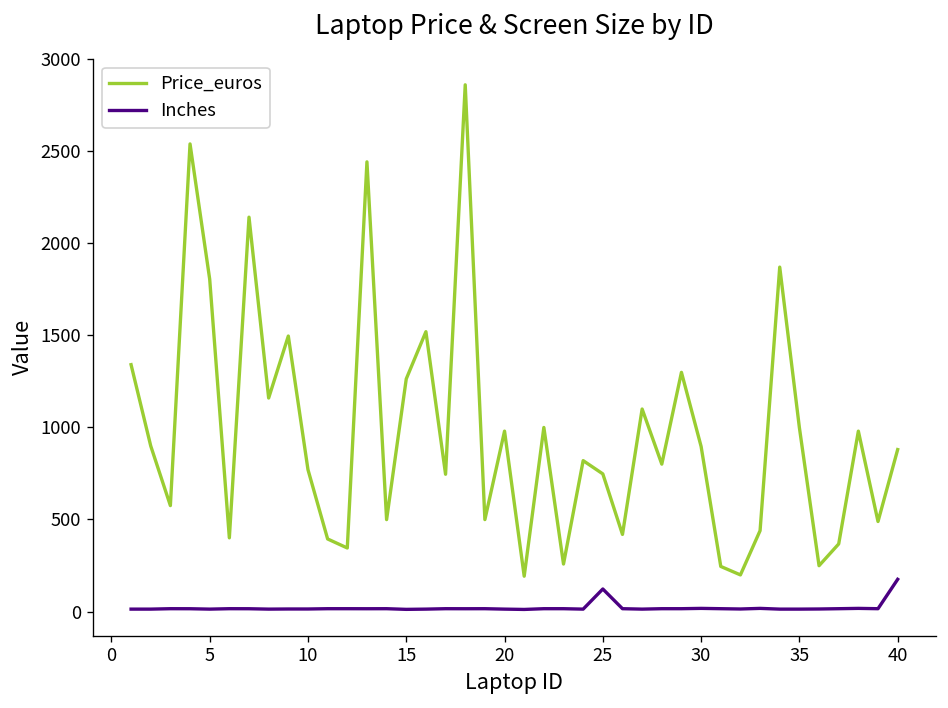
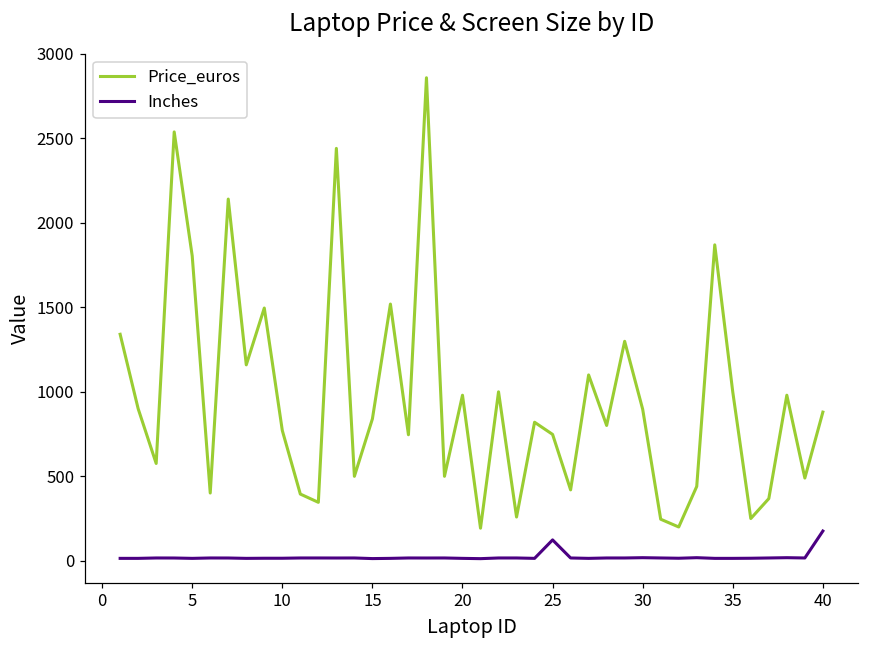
Price_euros, 15: 1260 -> 840
